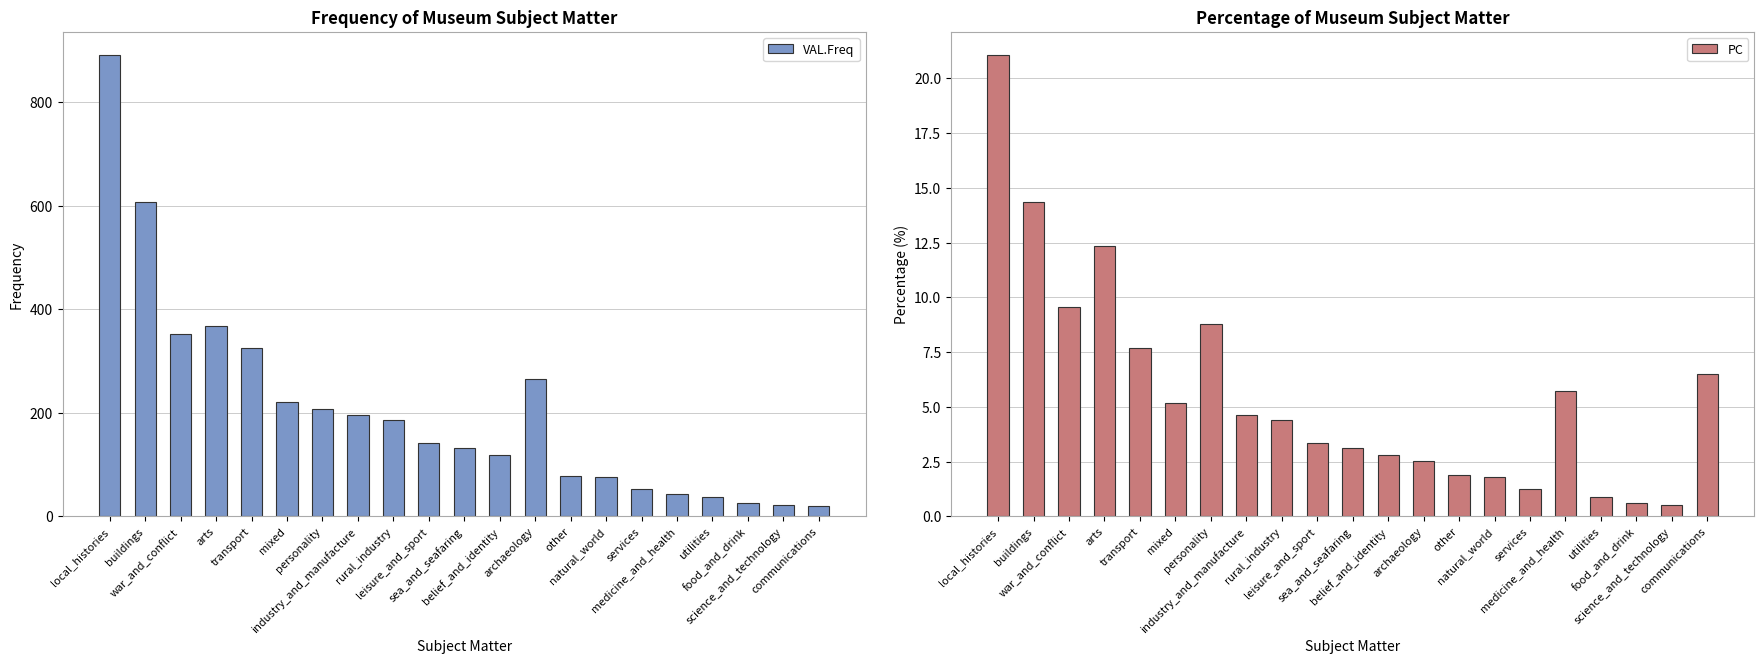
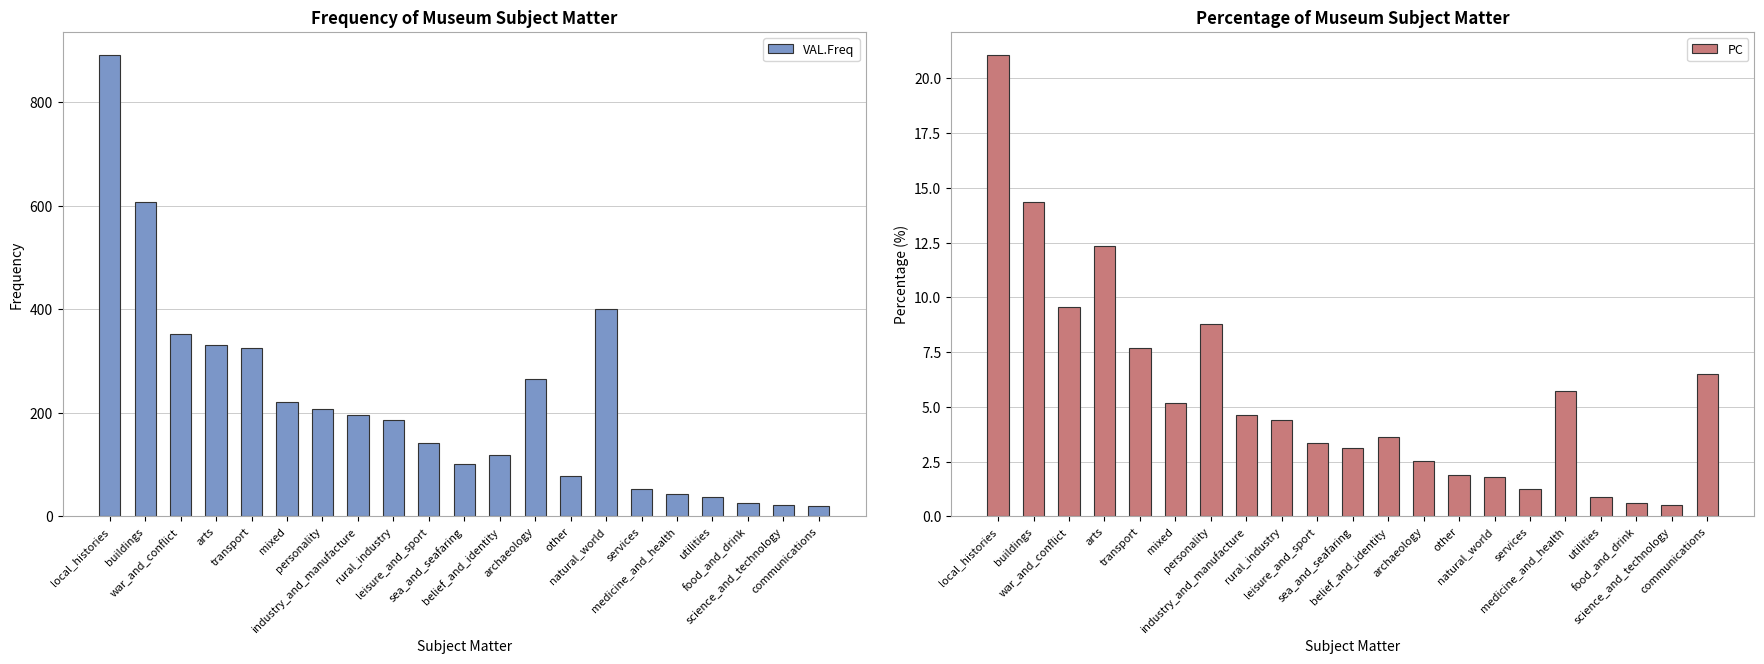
Frequency of Museum Subject Matter, arts: 370 -> 330
Frequency of Museum Subject Matter, sea_and_seafaring: 130 -> 100
Frequency of Museum Subject Matter, natural_world: 80 -> 400
Percentage of Museum Subject Matter, belief_and_identity: 2.8 -> 3.6
